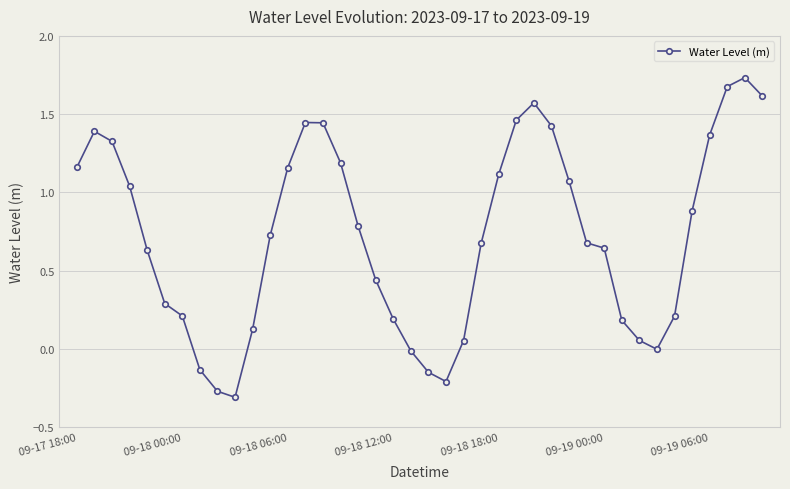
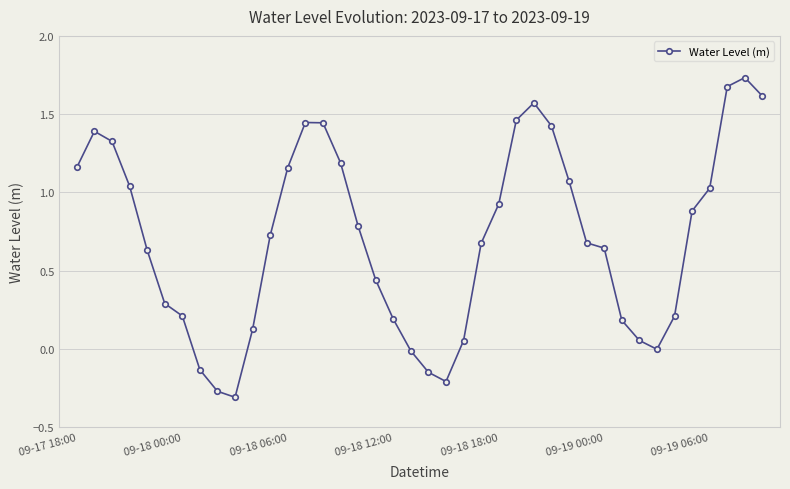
09-18 18:00: 1.12 -> 0.92
09-19 06:00: 1.37 -> 1.03
